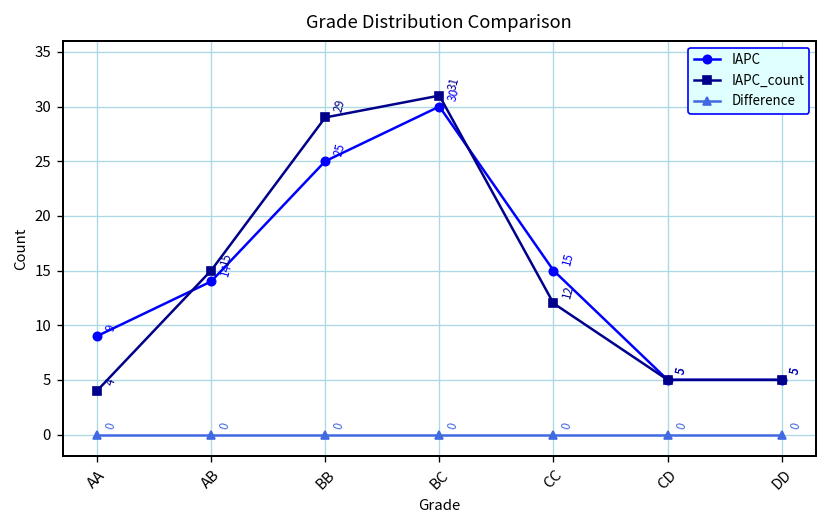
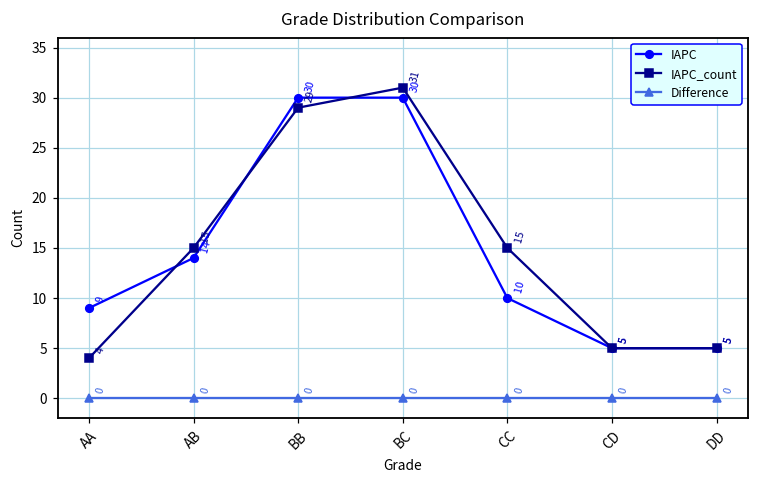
IAPC, BB: 25 -> 30
IAPC, CC: 15 -> 10
IAPC_count, CC: 12 -> 15
